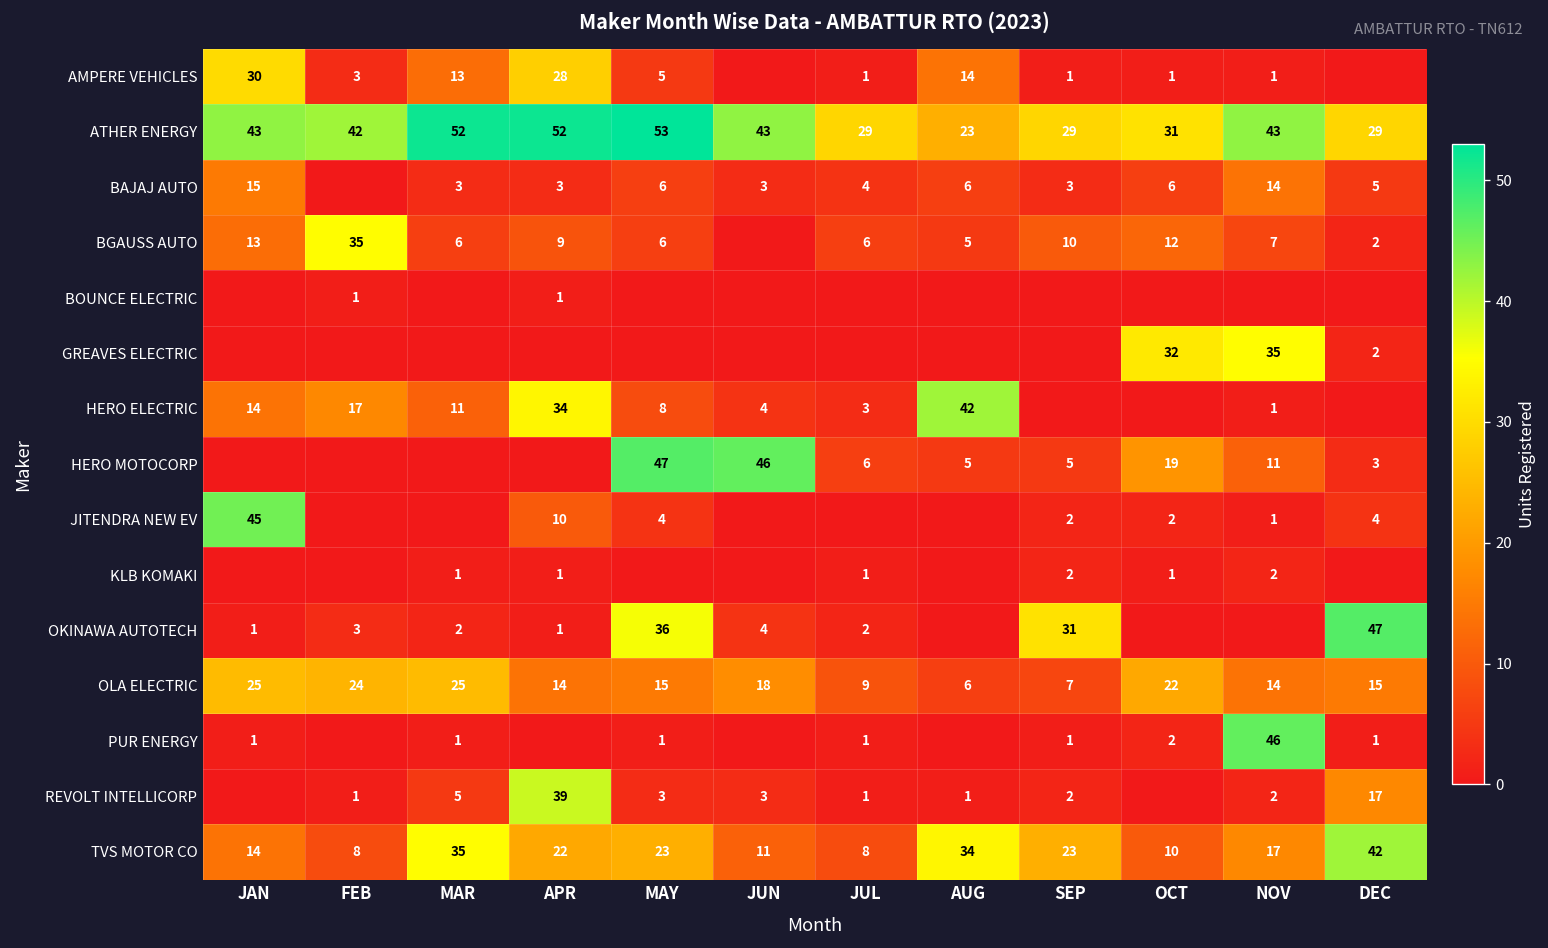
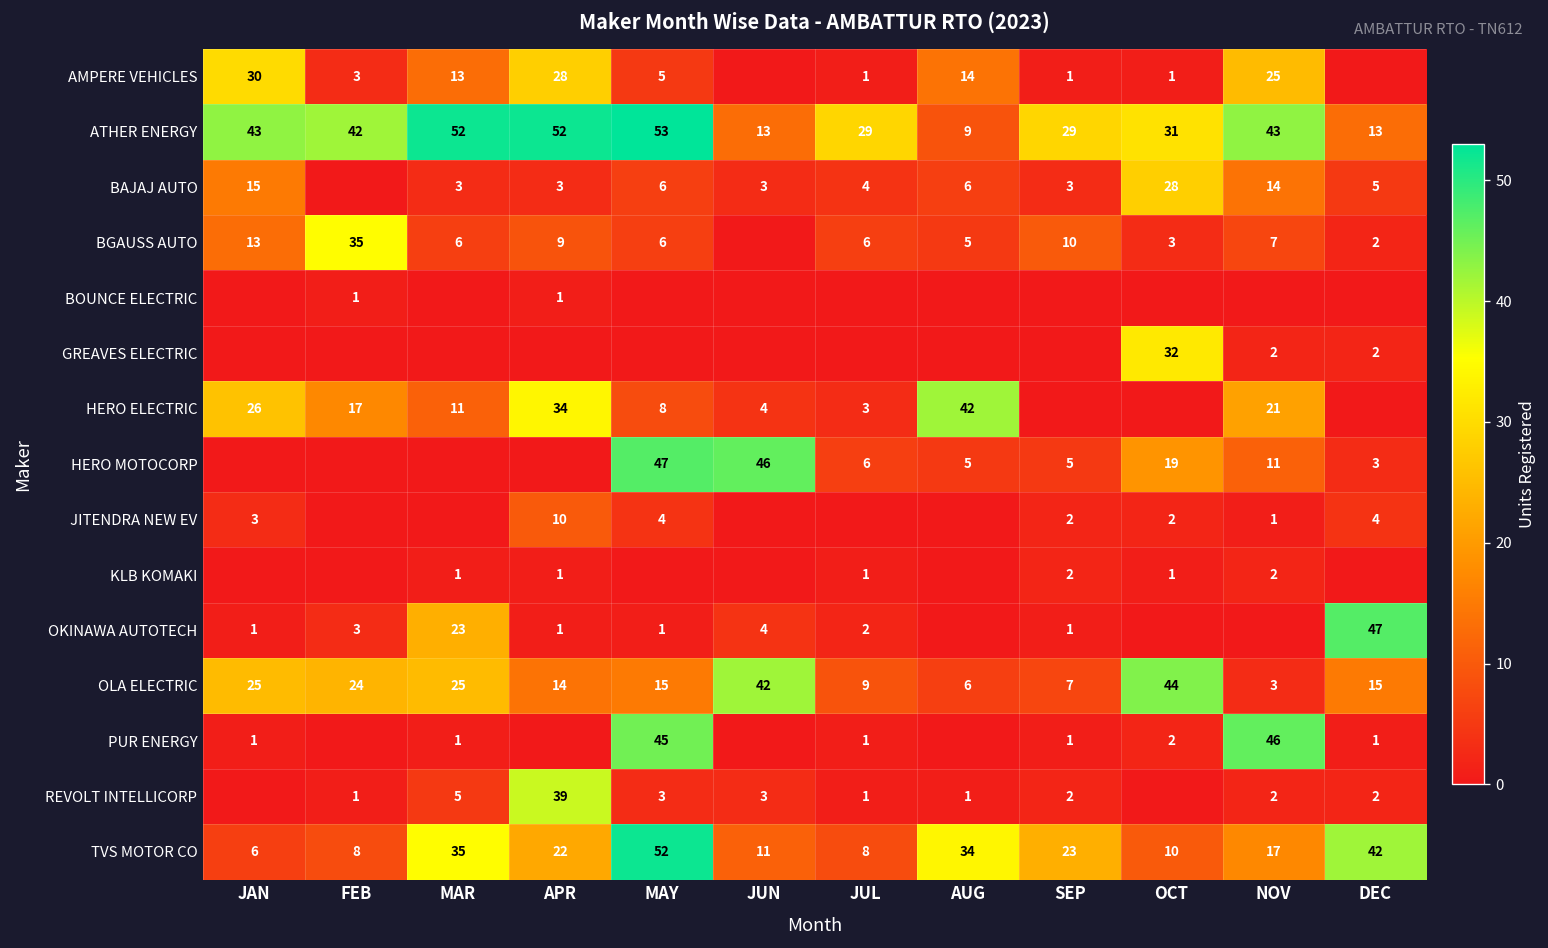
AMPERE VEHICLES, NOV: 1 -> 25
ATHER ENERGY, JUN: 43 -> 13
ATHER ENERGY, AUG: 23 -> 9
ATHER ENERGY, DEC: 29 -> 13
BAJAJ AUTO, OCT: 6 -> 28
BGAUSS AUTO, OCT: 12 -> 3
GREAVES ELECTRIC, NOV: 35 -> 2
HERO ELECTRIC, JAN: 14 -> 26
HERO ELECTRIC, NOV: 1 -> 21
JITENDRA NEW EV, JAN: 45 -> 3
OKINAWA AUTOTECH, MAR: 2 -> 23
OKINAWA AUTOTECH, MAY: 36 -> 1
OKINAWA AUTOTECH, SEP: 31 -> 1
OLA ELECTRIC, JUN: 18 -> 42
OLA ELECTRIC, OCT: 22 -> 44
OLA ELECTRIC, NOV: 14 -> 3
PUR ENERGY, MAY: 1 -> 45
REVOLT INTELLICORP, DEC: 17 -> 2
TVS MOTOR CO, JAN: 14 -> 6
TVS MOTOR CO, MAY: 23 -> 52
